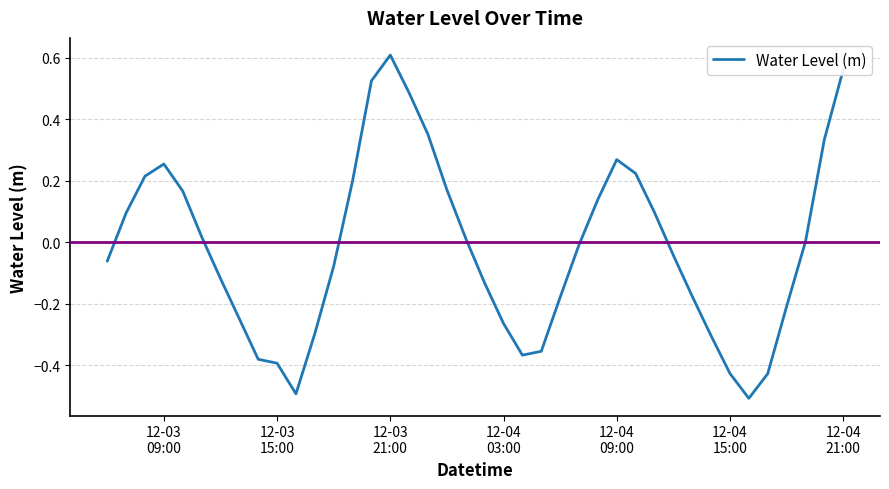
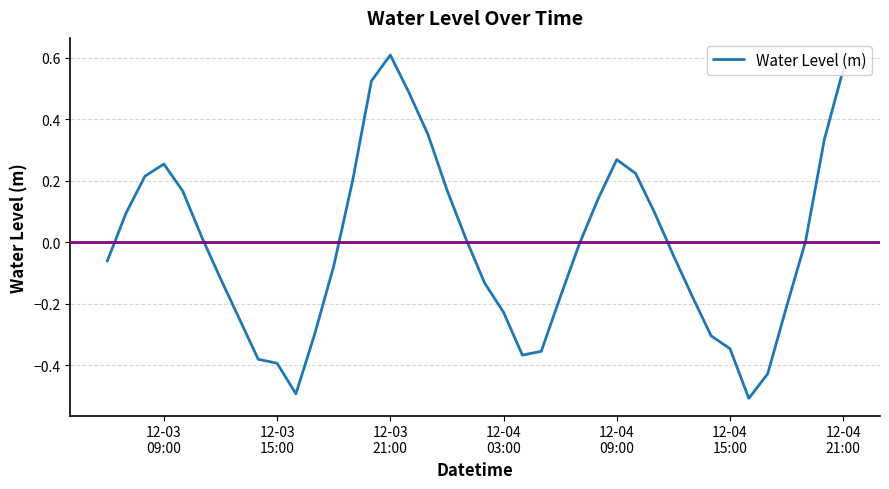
12-04 03:00: -0.26 -> -0.23
12-04 15:00: -0.43 -> -0.35
